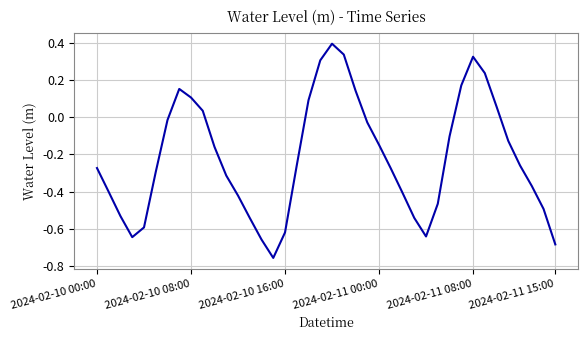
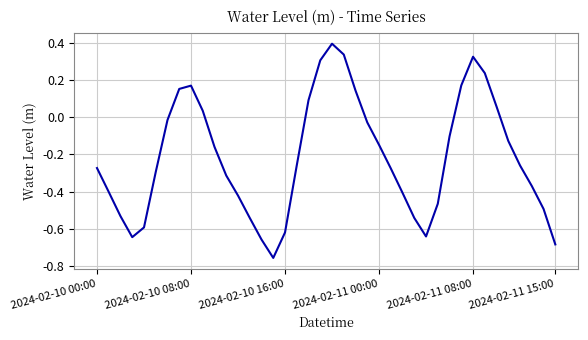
2024-02-10 08:00: 0.10 -> 0.17
